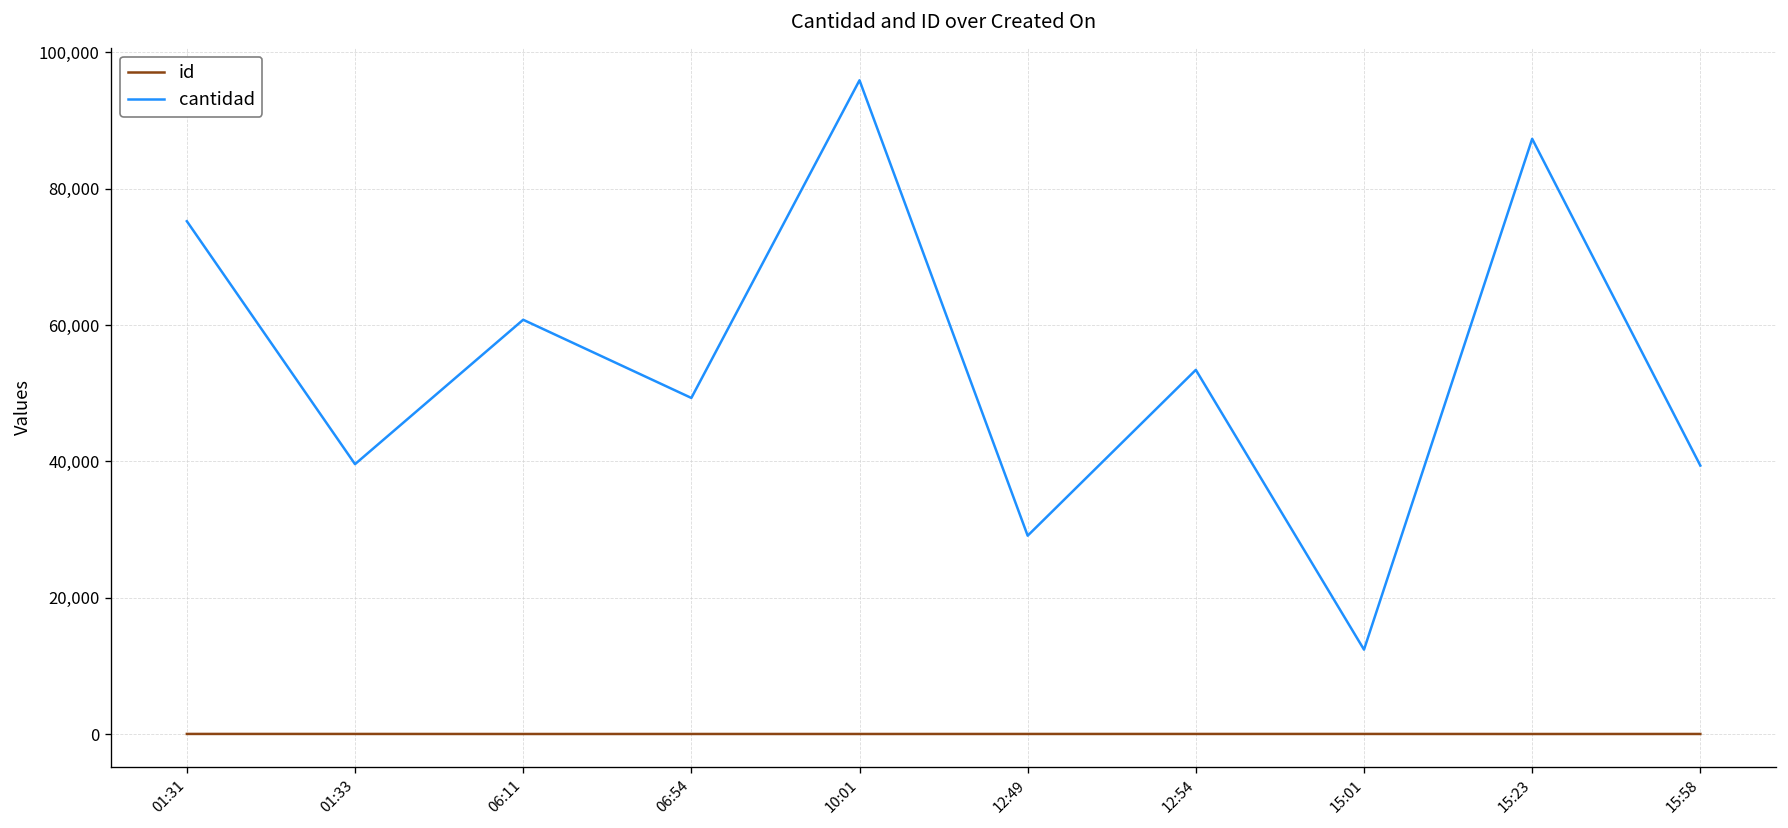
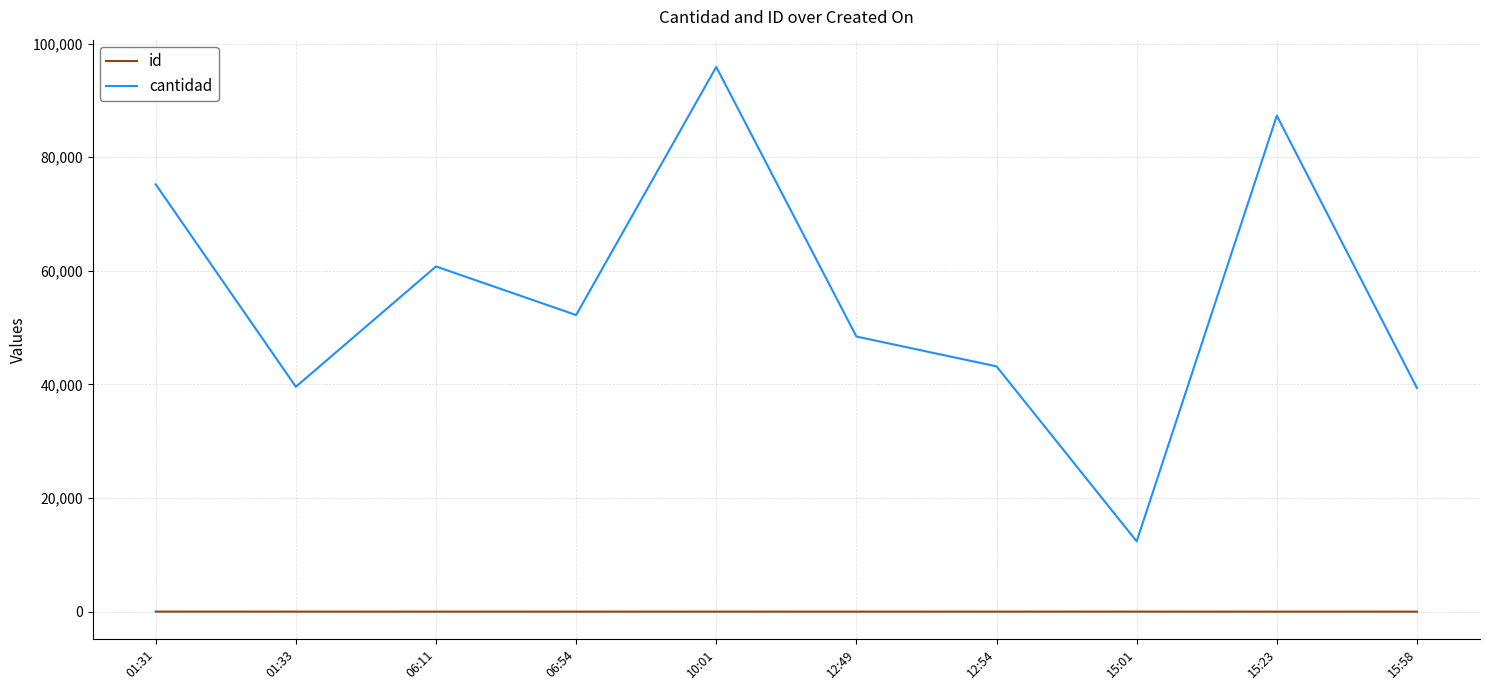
cantidad, 06:54: 49,000 -> 52,000
cantidad, 12:49: 29,000 -> 48,000
cantidad, 12:54: 53,000 -> 43,000
